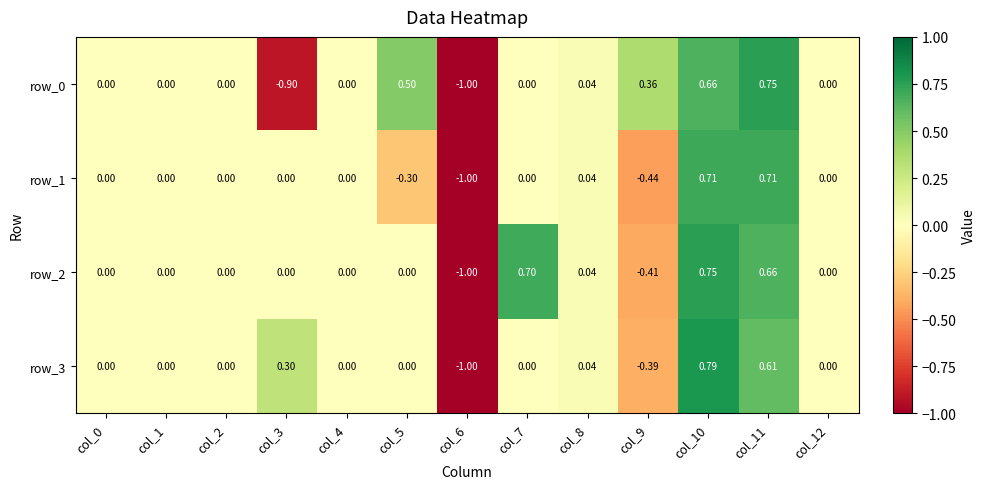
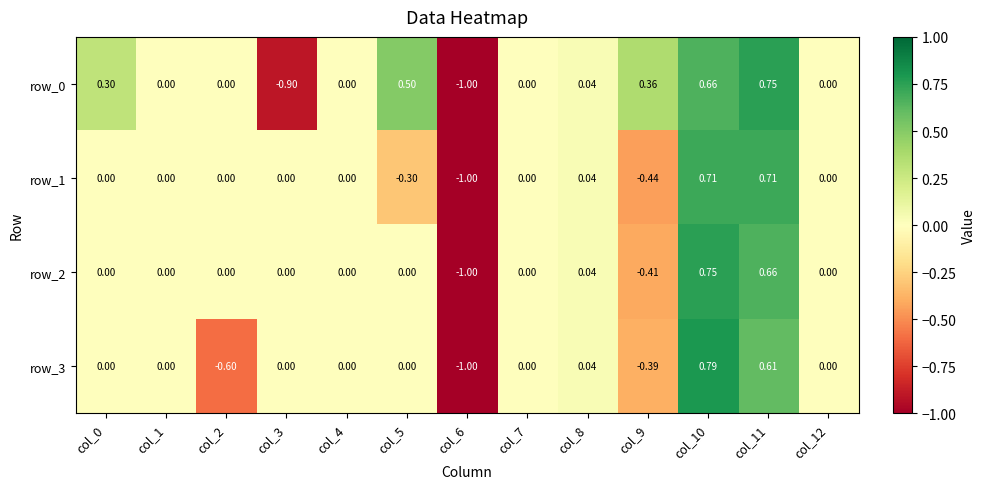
row_0, col_0: 0.00 -> 0.30
row_2, col_7: 0.70 -> 0.00
row_3, col_2: 0.00 -> -0.60
row_3, col_3: 0.30 -> 0.00
